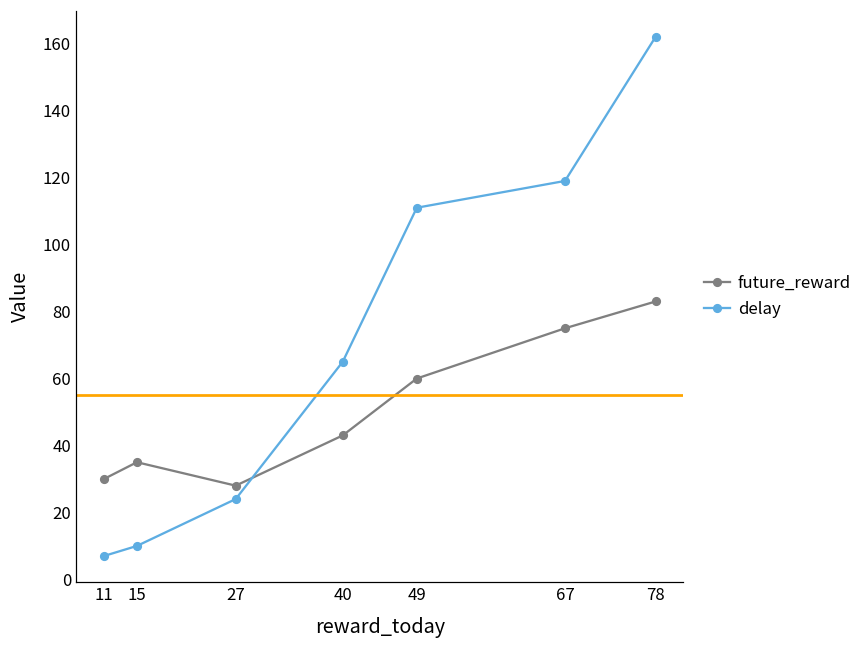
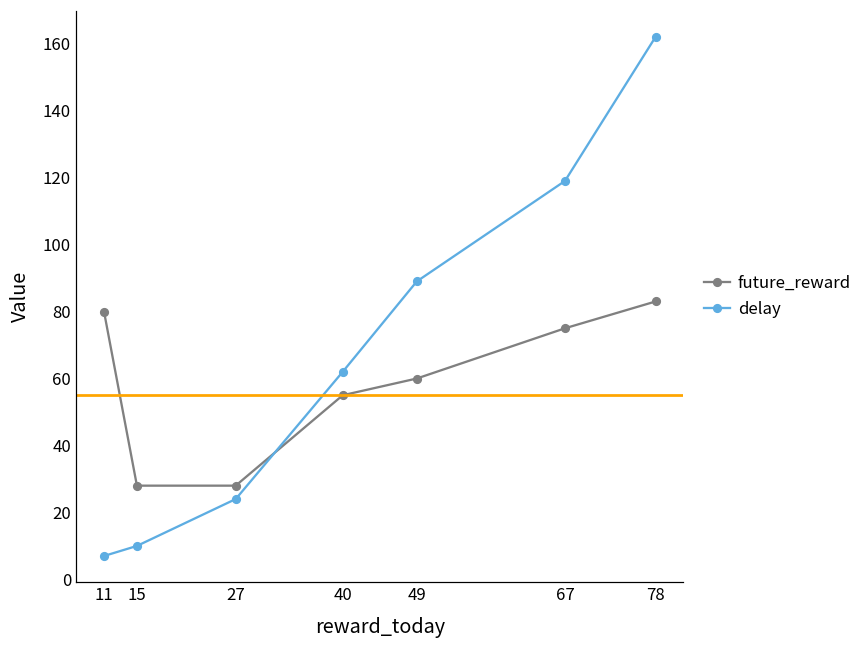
future_reward, 11: 30 -> 80
future_reward, 15: 35 -> 28
future_reward, 40: 43 -> 55
delay, 40: 65 -> 62
delay, 49: 111 -> 89
